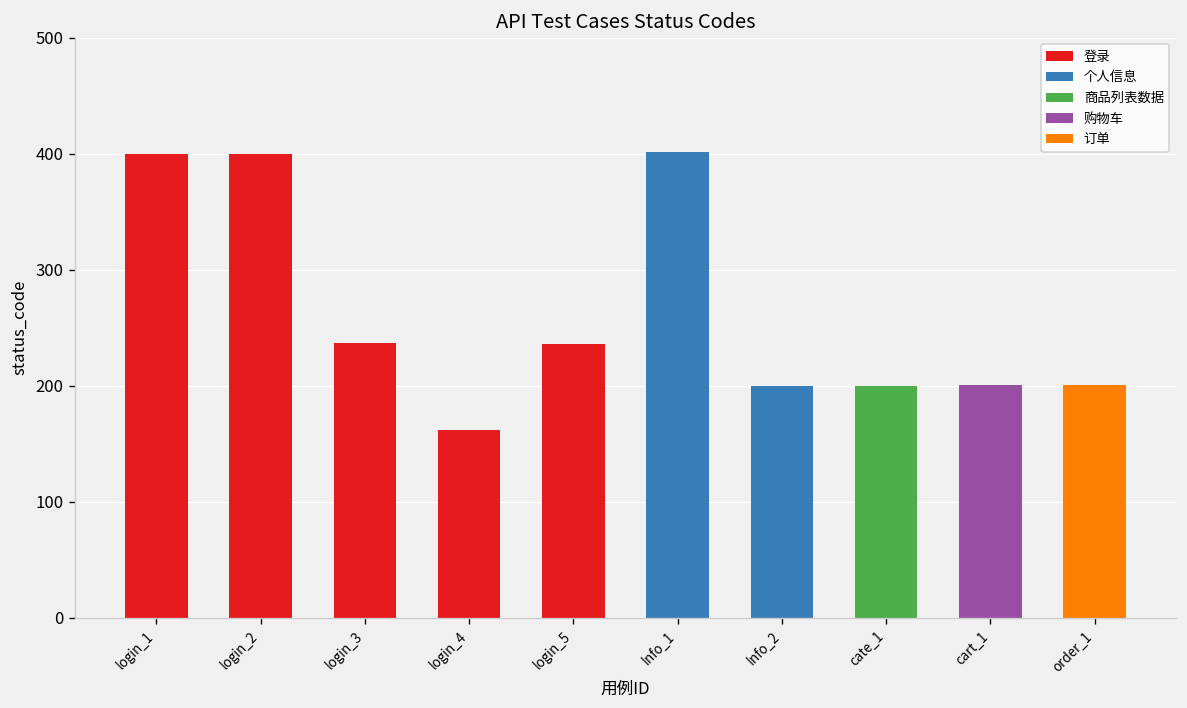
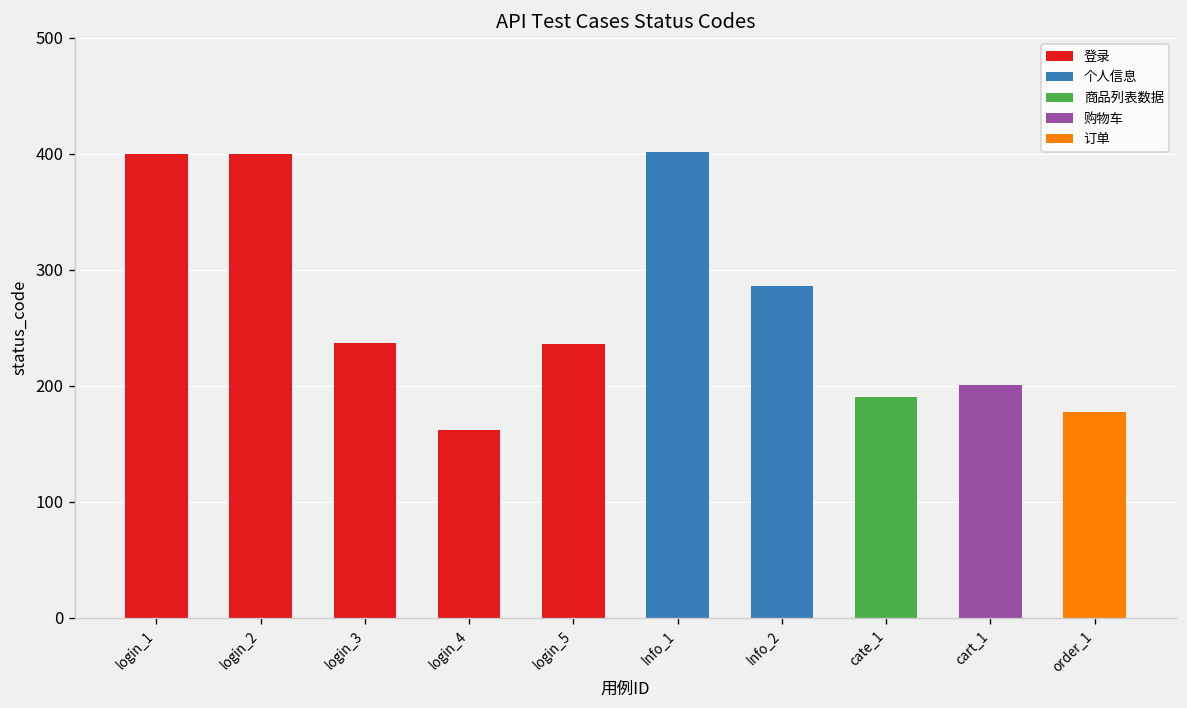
Info_2: 200 -> 290
cate_1: 200 -> 190
order_1: 200 -> 180
